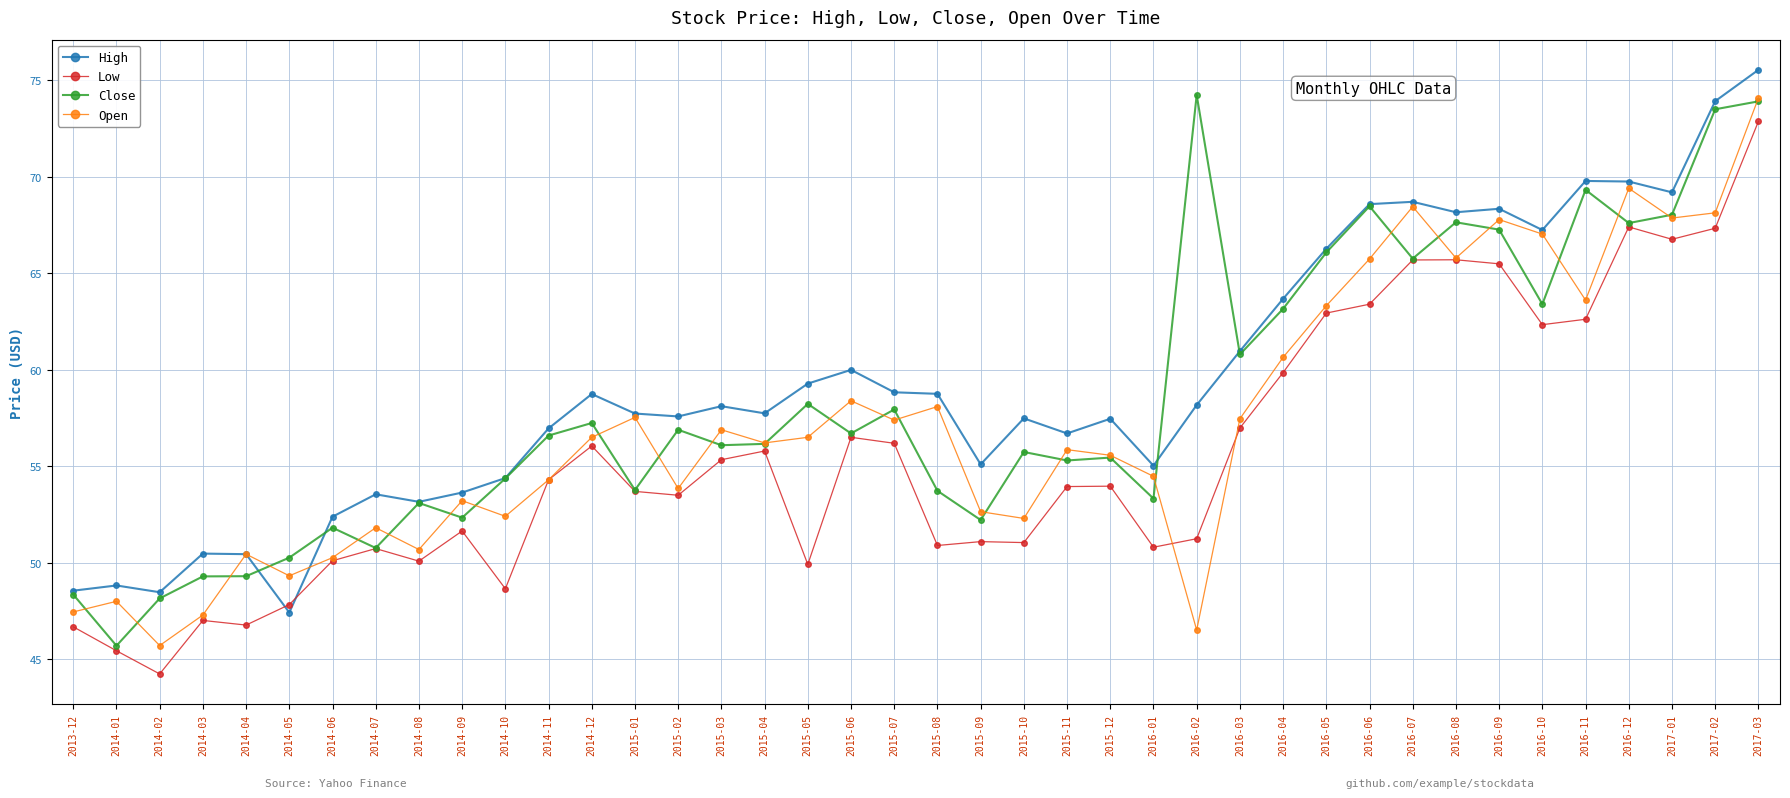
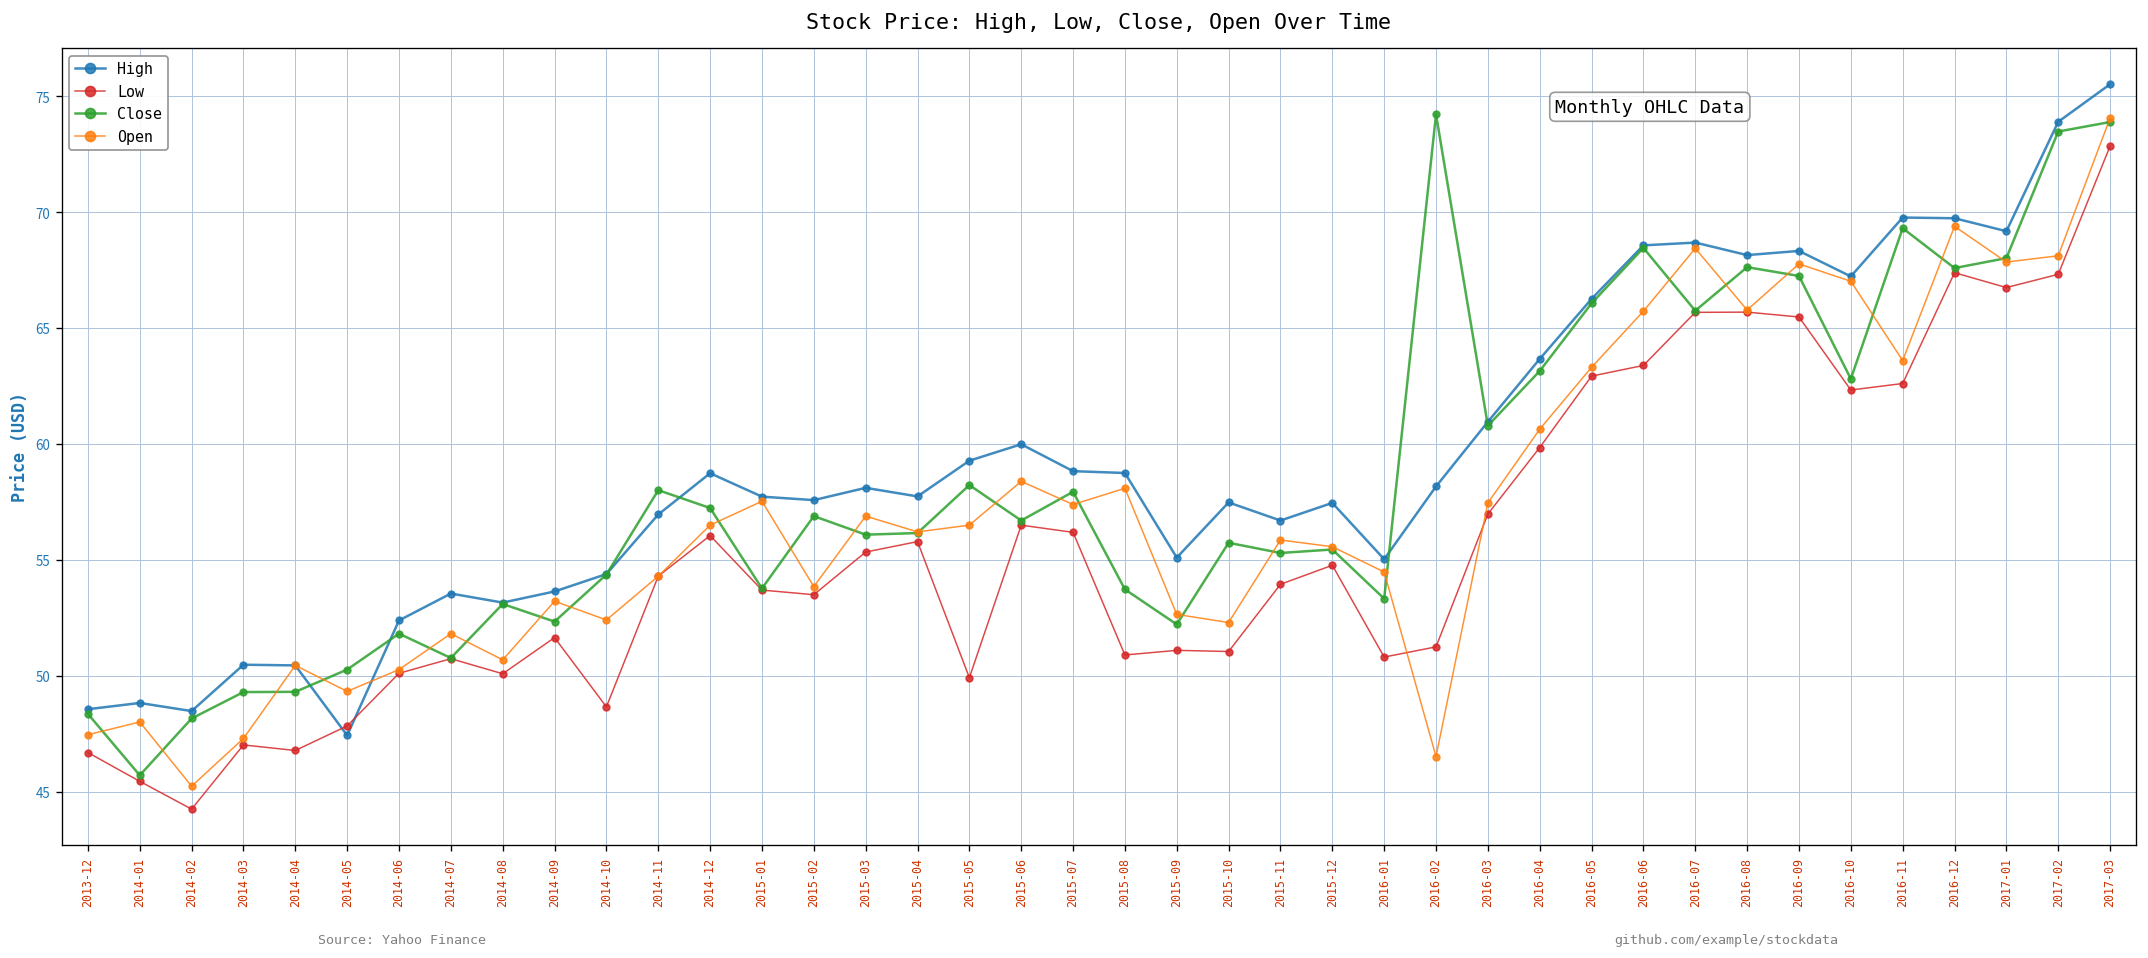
Open, 2014-02: 45.7 -> 45.2
Close, 2014-11: 56.6 -> 58.0
Low, 2015-12: 54.0 -> 54.8
Close, 2016-10: 63.4 -> 62.8
